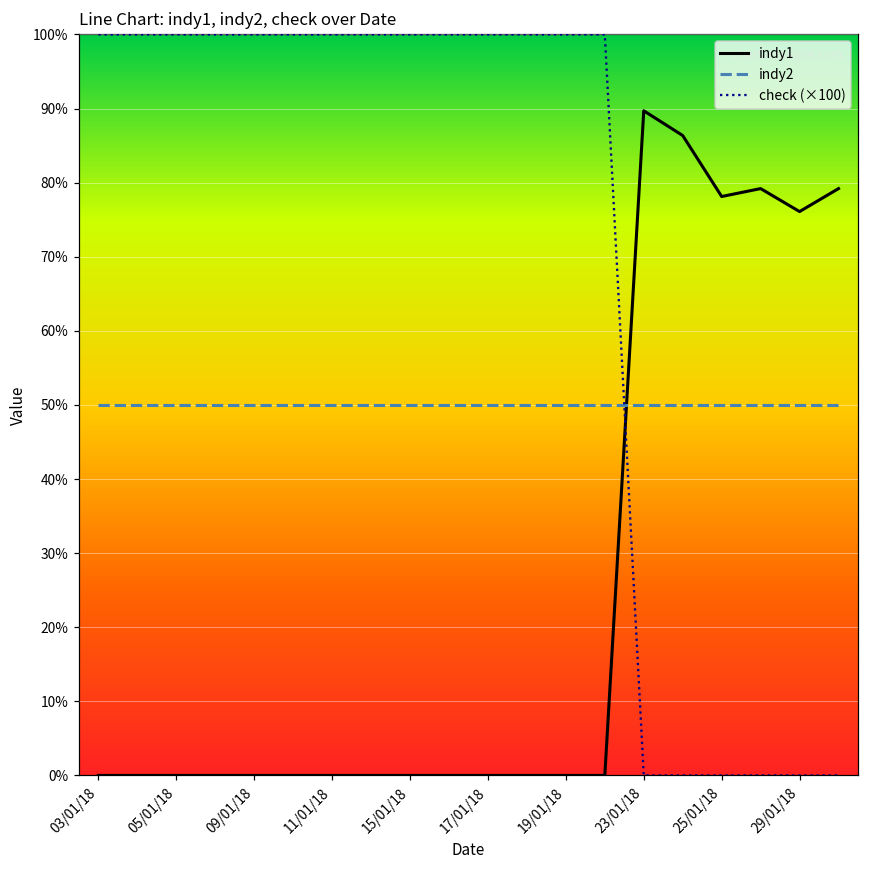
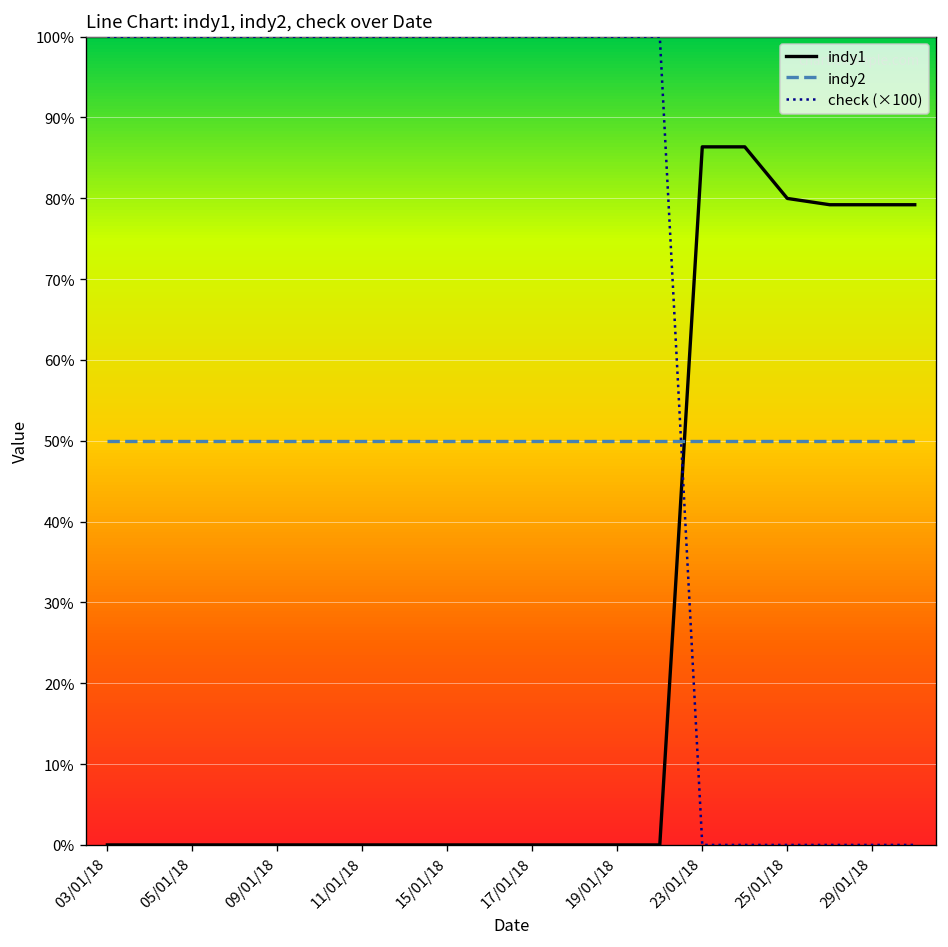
indy1, 23/01/18: 90% -> 86%
indy1, 25/01/18: 78% -> 80%
indy1, 29/01/18: 76% -> 79%
